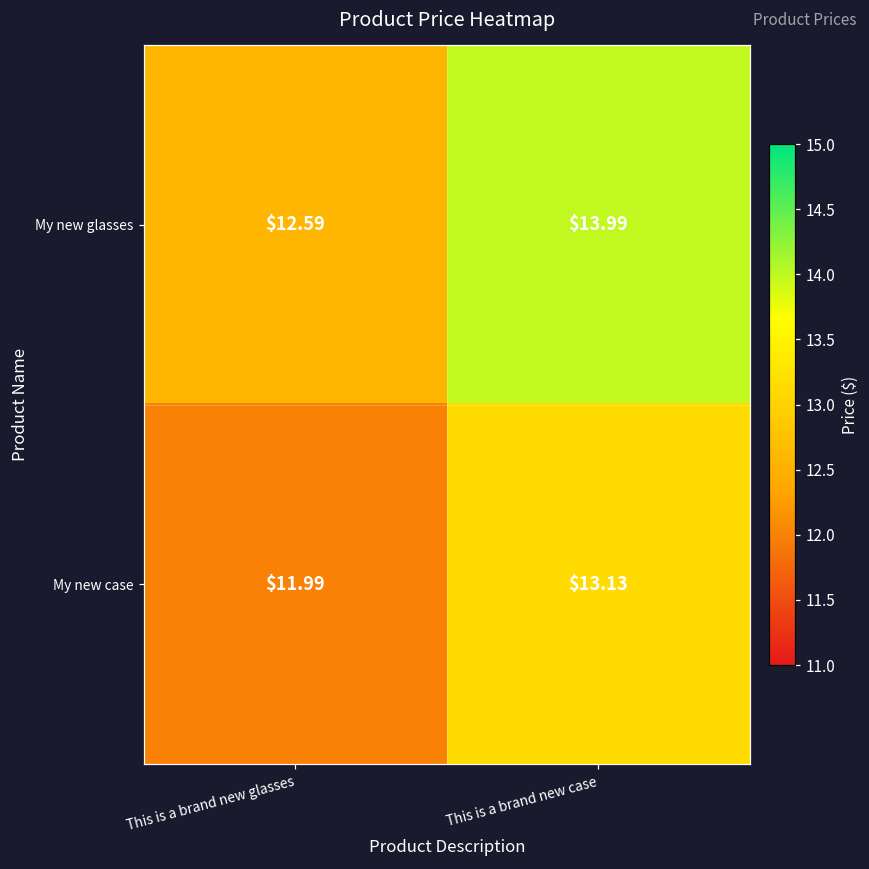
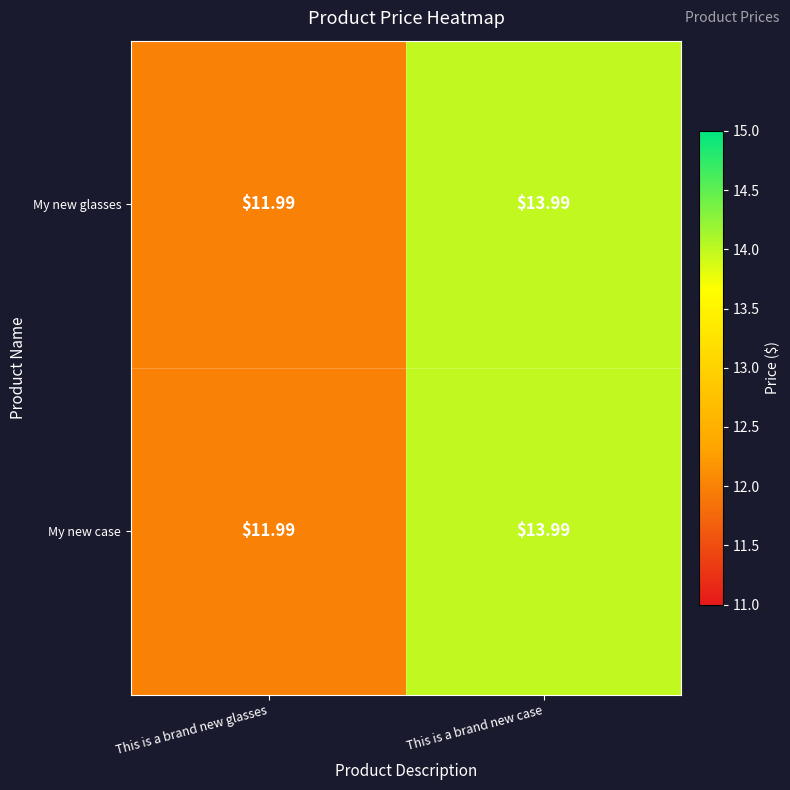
My new glasses, This is a brand new glasses: $12.59 -> $11.99
My new case, This is a brand new case: $13.13 -> $13.99
